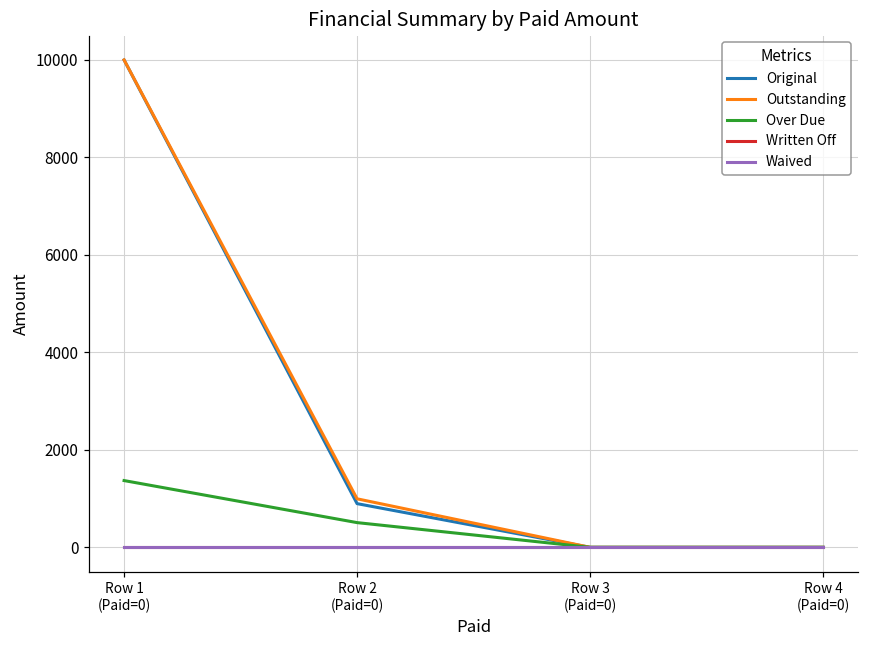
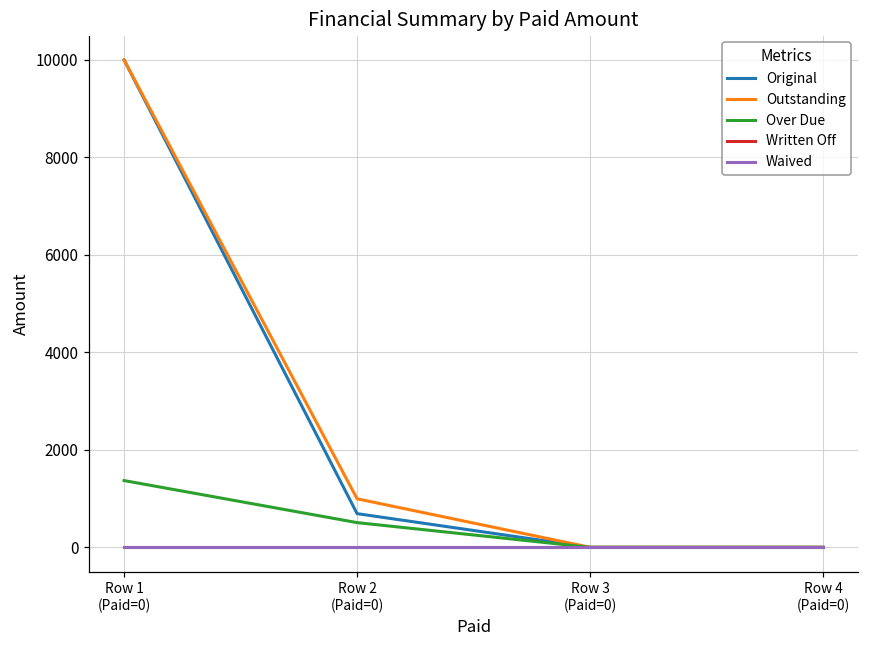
Original, Row 2 (Paid=0): 900 -> 700
